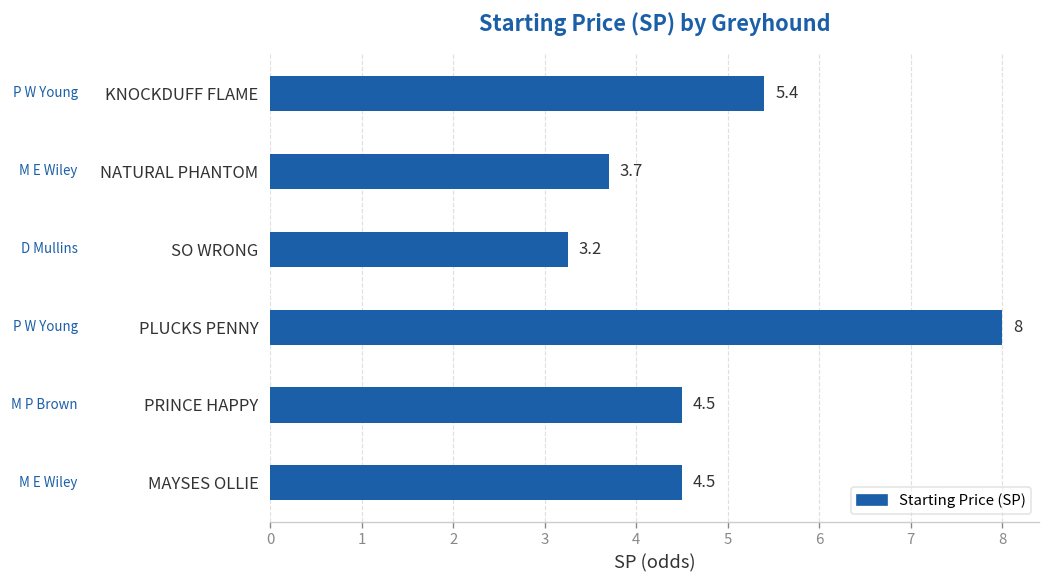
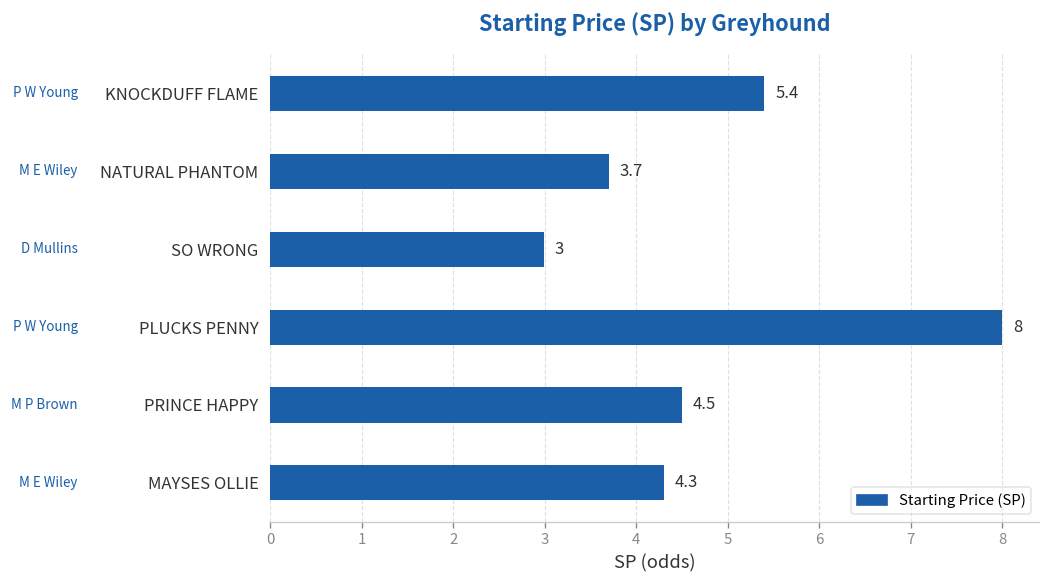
SO WRONG: 3.2 -> 3
MAYSES OLLIE: 4.5 -> 4.3
